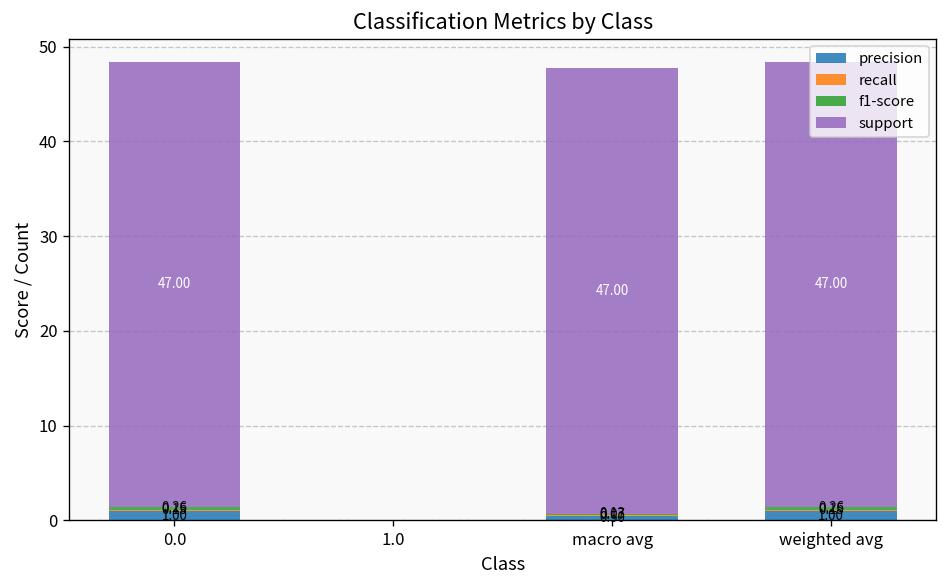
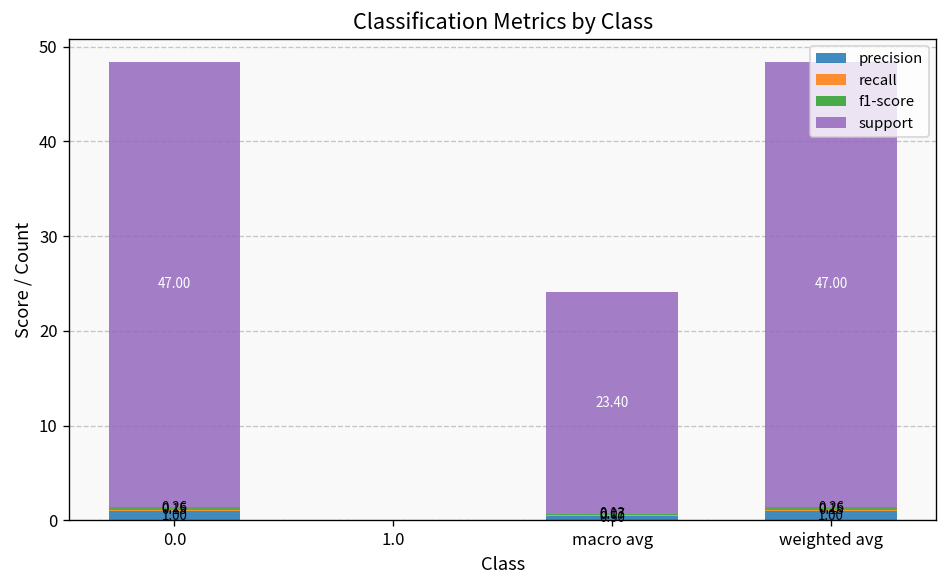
support, macro avg: 47.00 -> 23.40
